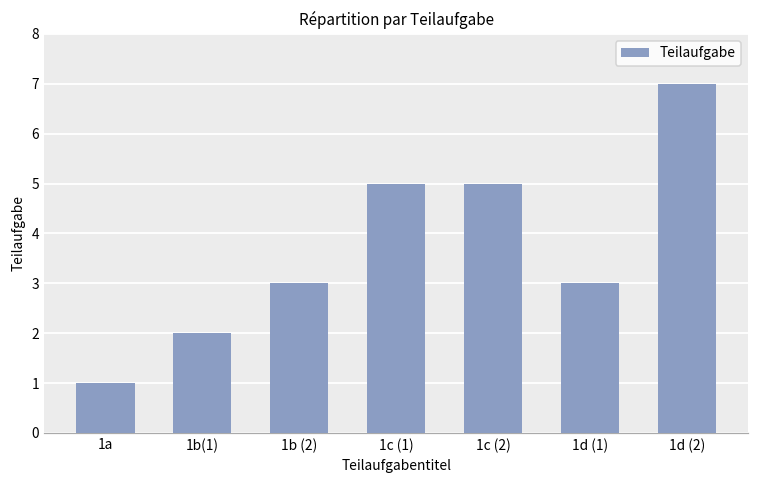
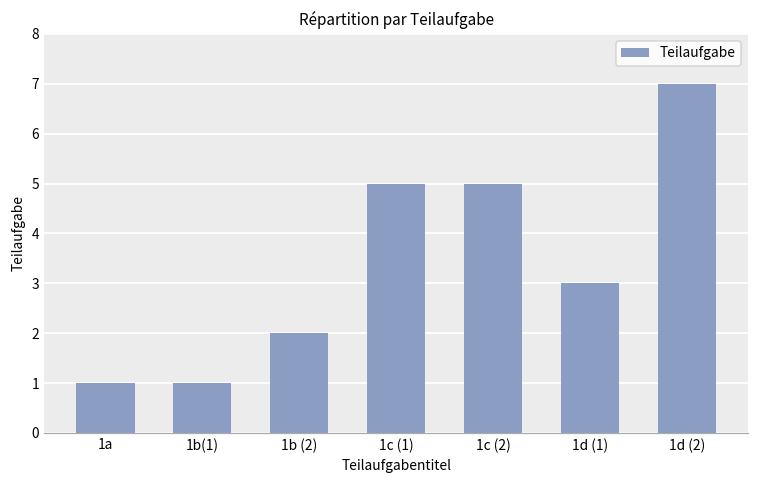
1b(1): 2 -> 1
1b (2): 3 -> 2
